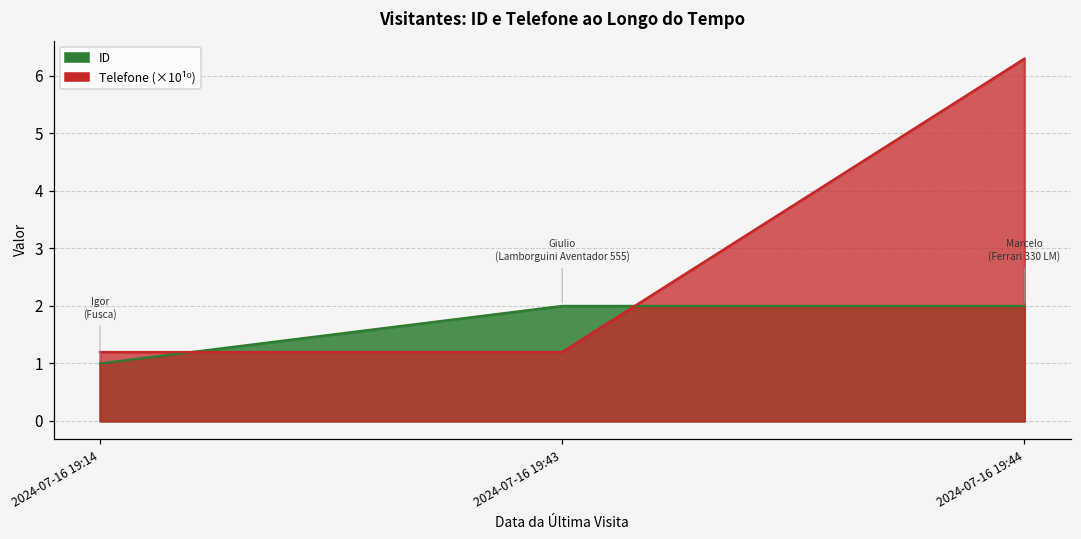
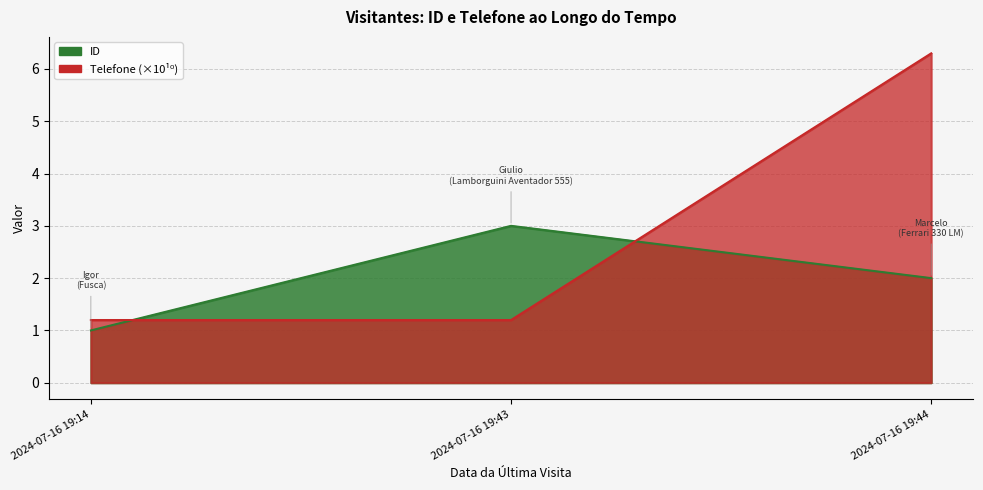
ID, 2024-07-16 19:43: 2 -> 3
